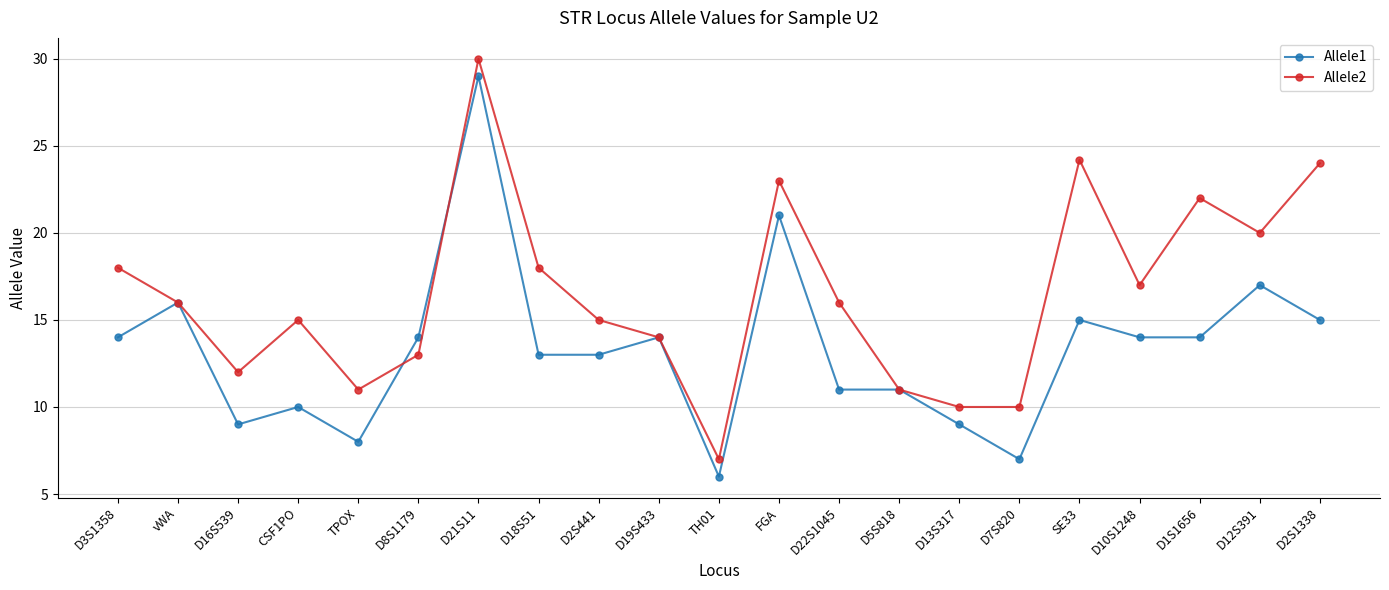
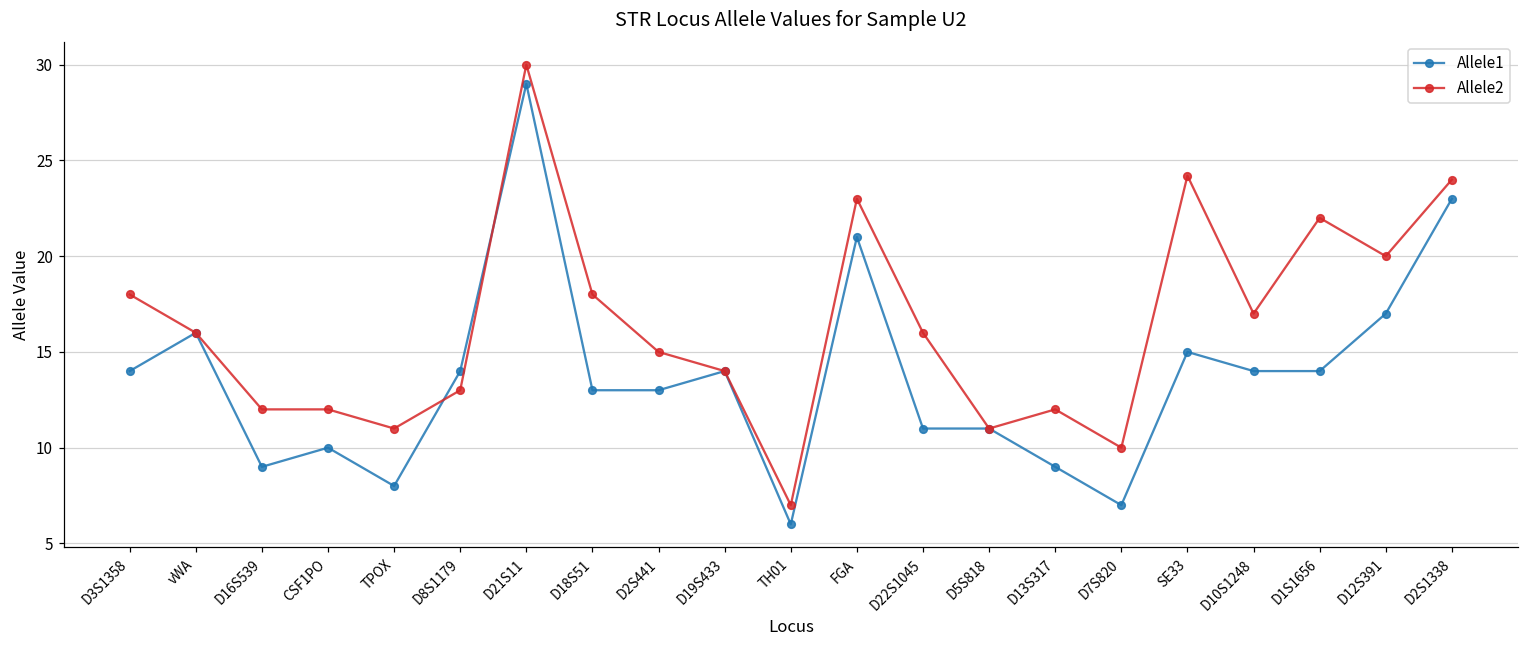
Allele2, CSF1PO: 15 -> 12
Allele2, D13S317: 10 -> 12
Allele1, D2S1338: 15 -> 23
